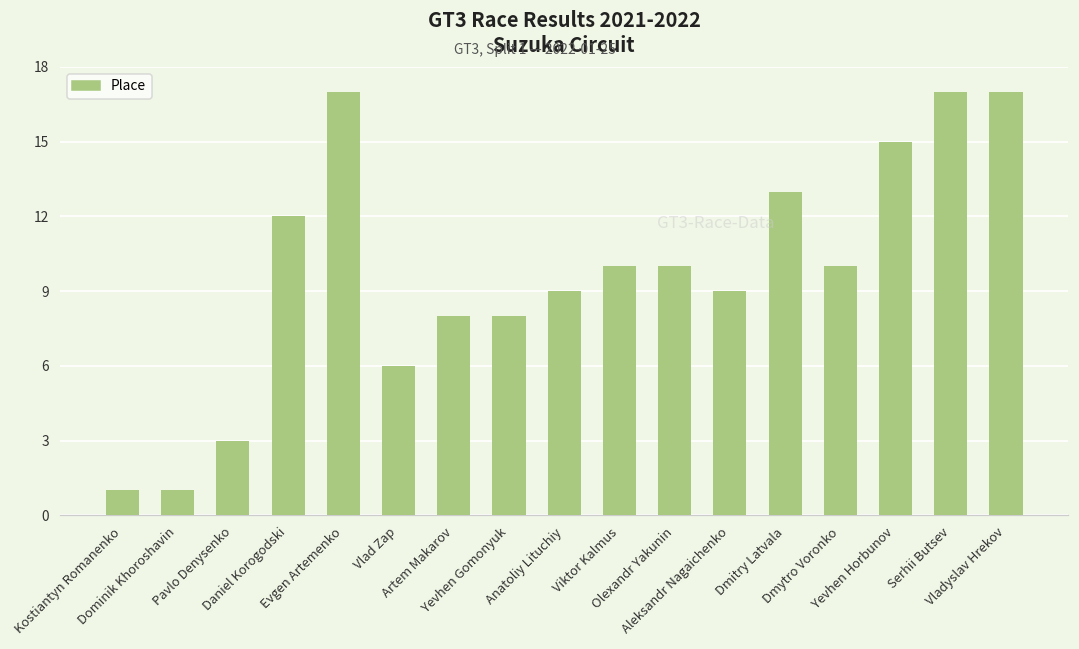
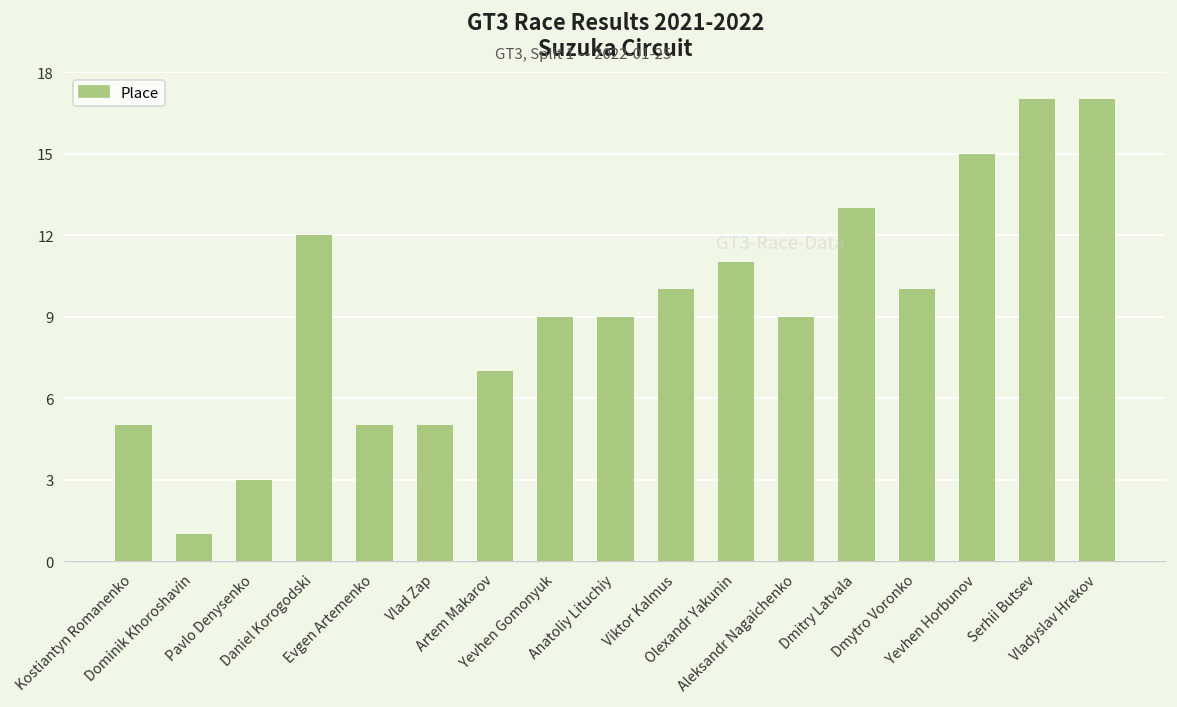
Kostiantyn Romanenko: 1 -> 5
Evgen Artemenko: 17 -> 5
Vlad Zap: 6 -> 5
Artem Makarov: 8 -> 7
Yevhen Gomonyuk: 8 -> 9
Olexandr Yakunin: 10 -> 11
